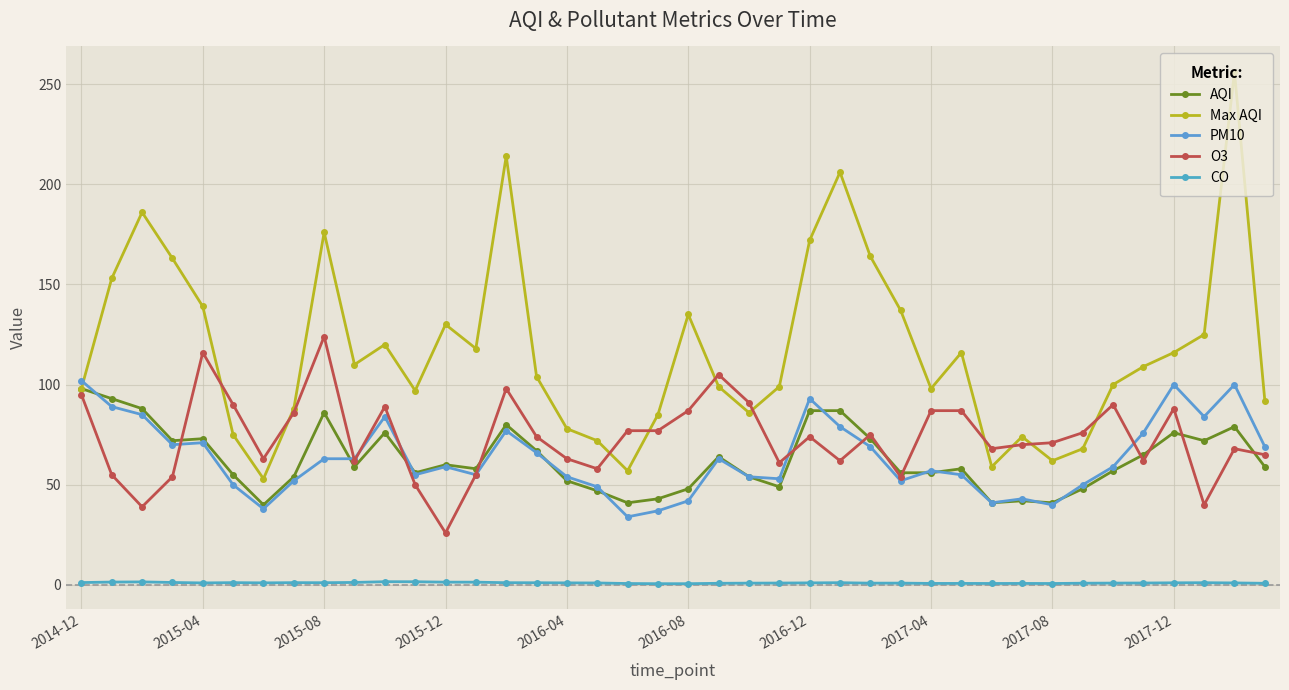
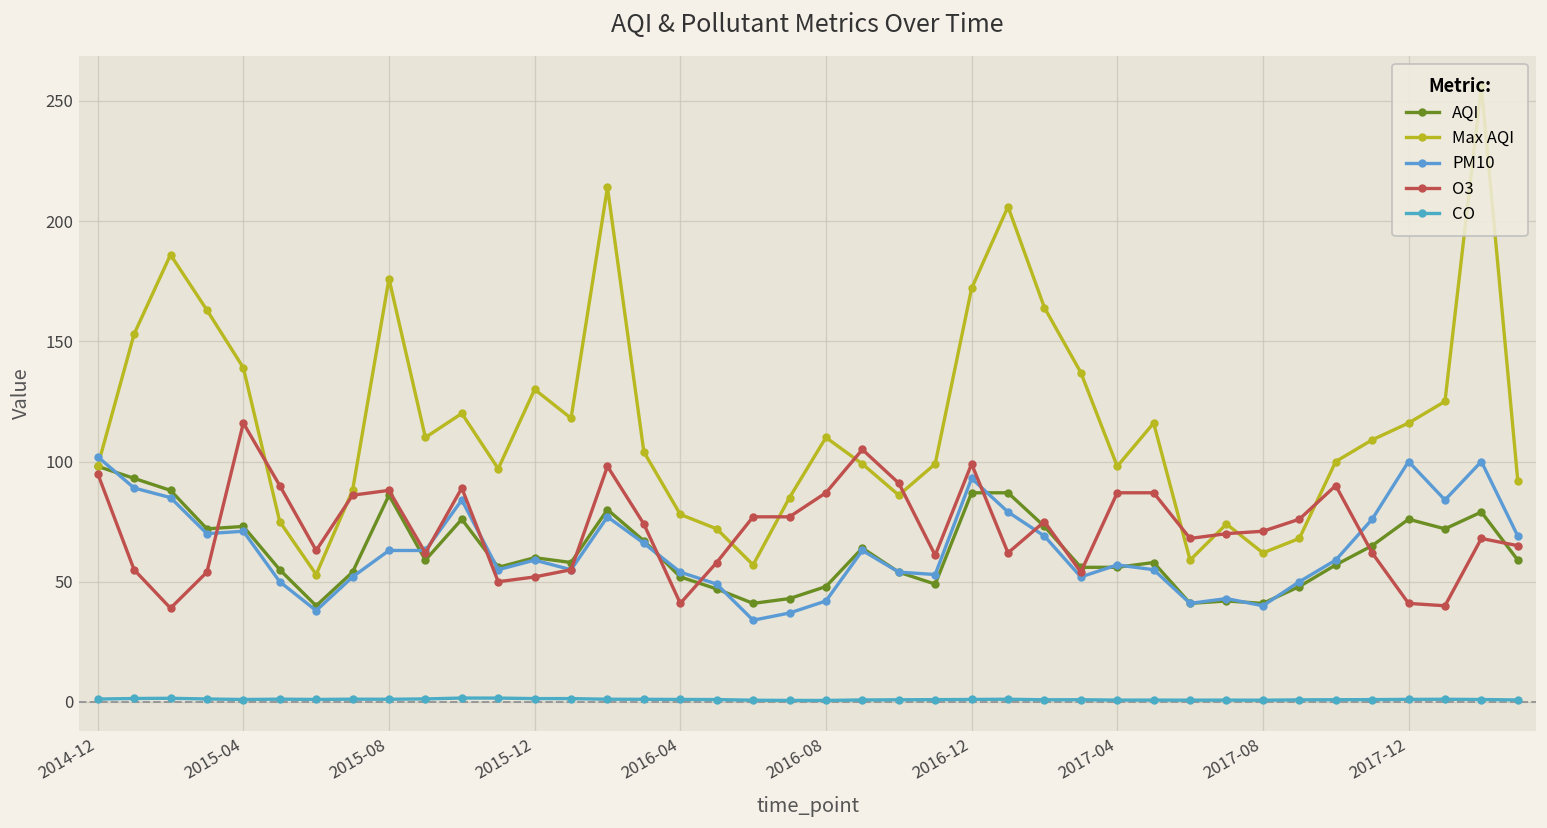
O3, 2015-08: 124 -> 88
O3, 2015-12: 26 -> 52
O3, 2016-04: 63 -> 41
Max AQI, 2016-08: 135 -> 110
O3, 2016-12: 74 -> 99
O3, 2017-12: 88 -> 41
